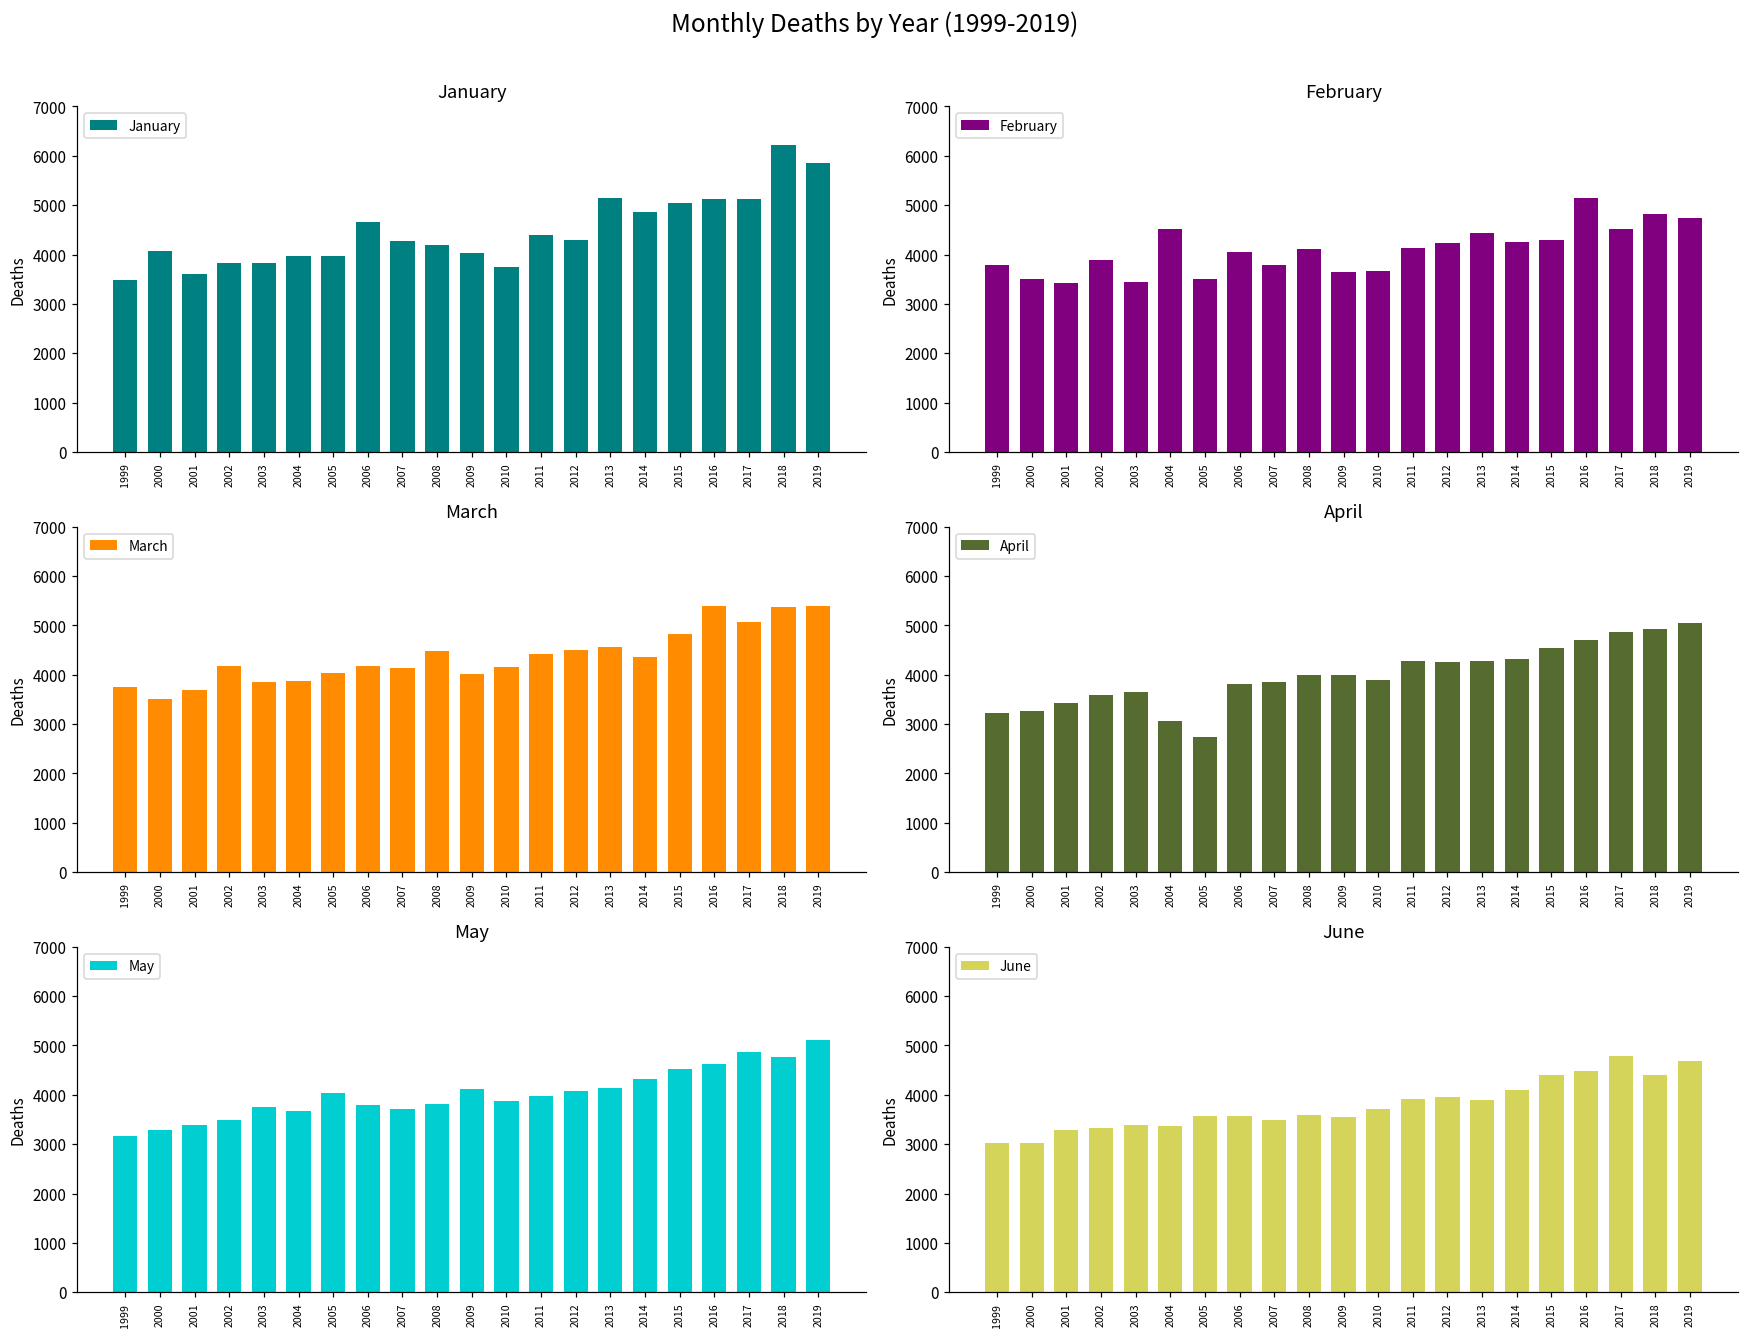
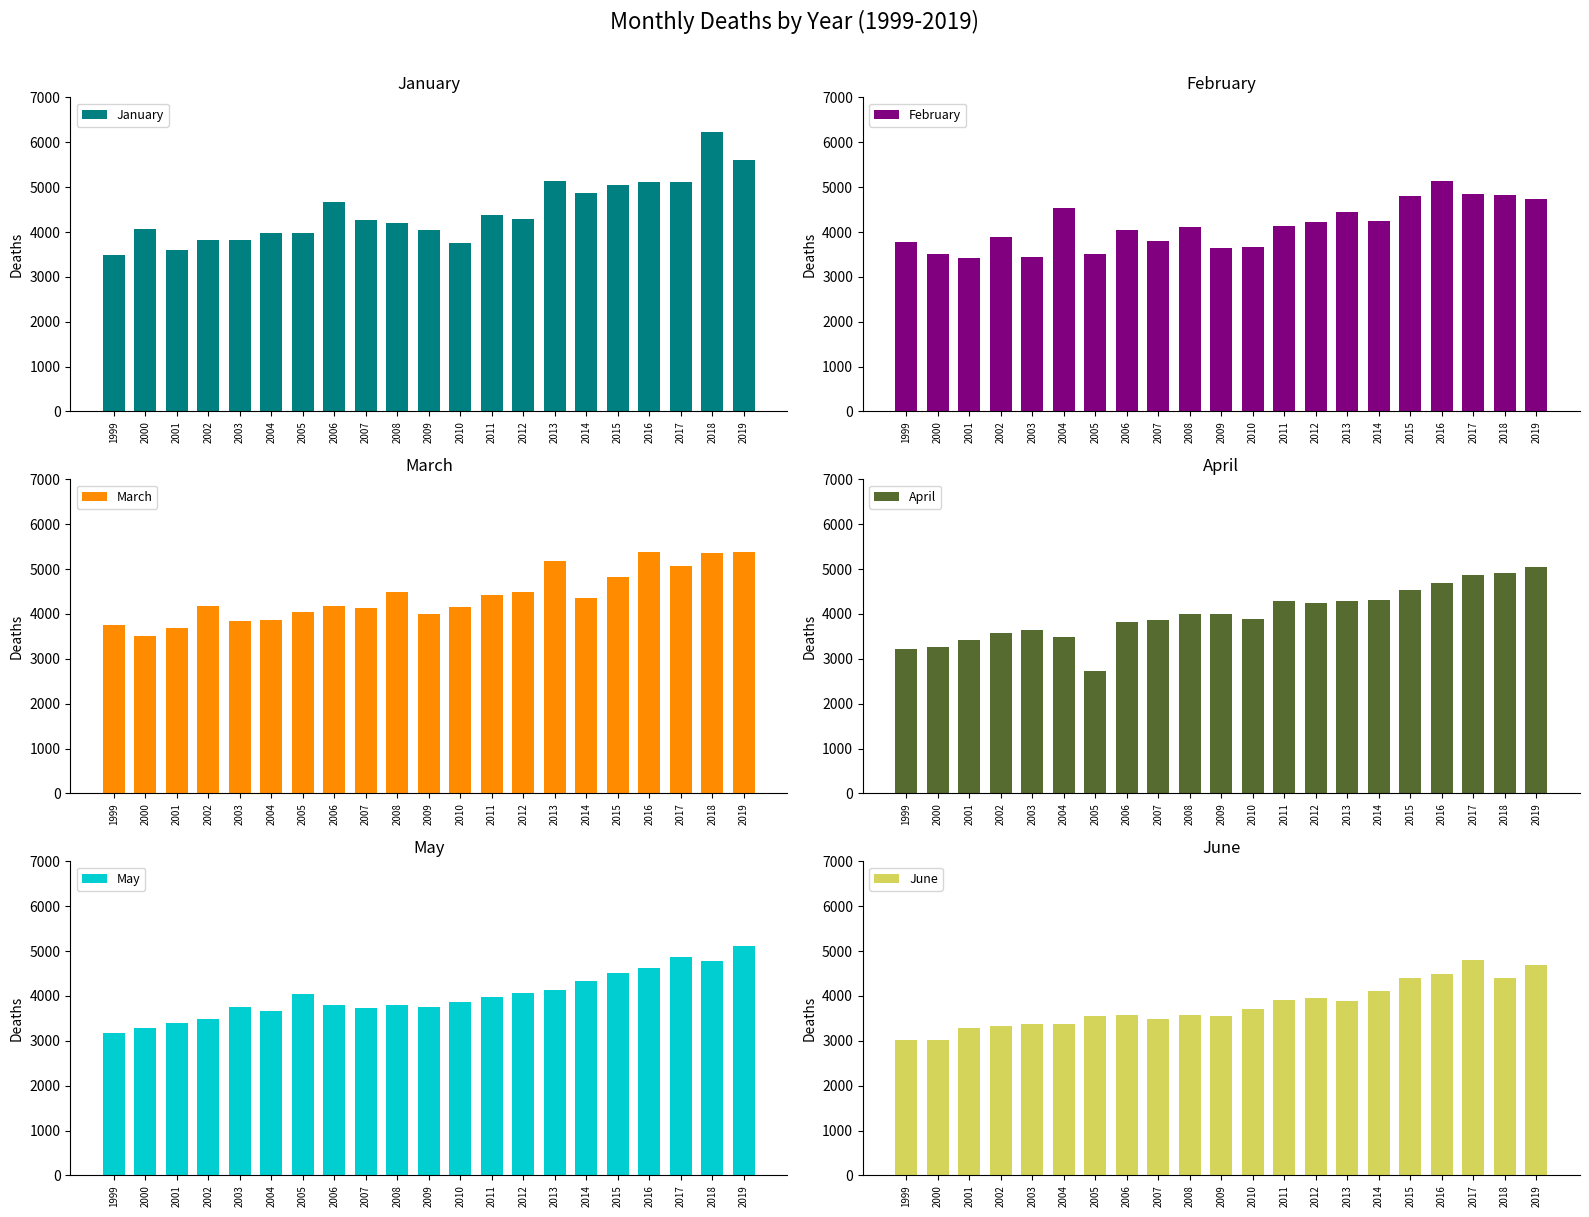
January, 2019: 5900 -> 5600
February, 2015: 4300 -> 4800
February, 2017: 4500 -> 4800
March, 2013: 4600 -> 5200
April, 2004: 3100 -> 3500
May, 2009: 4100 -> 3800
